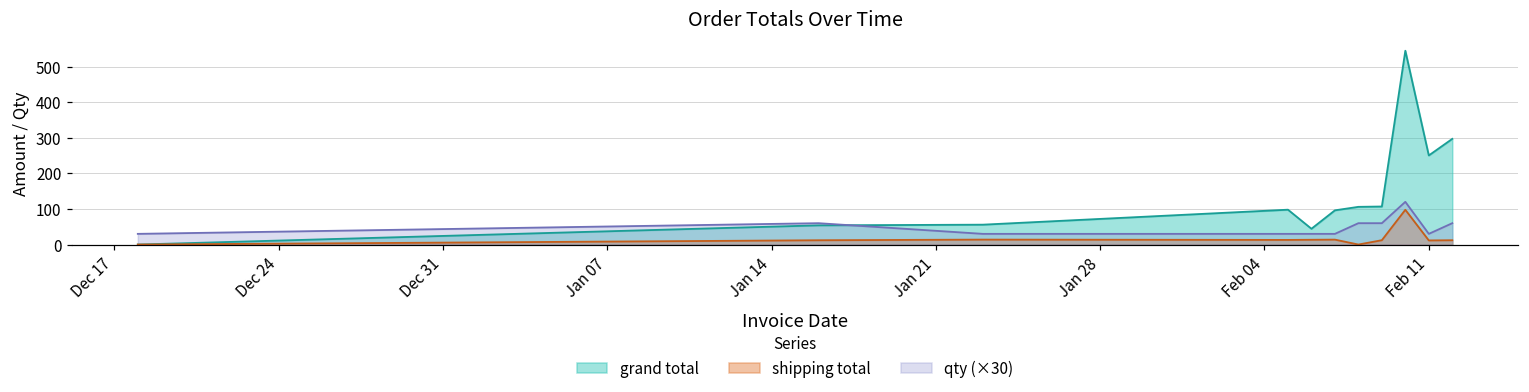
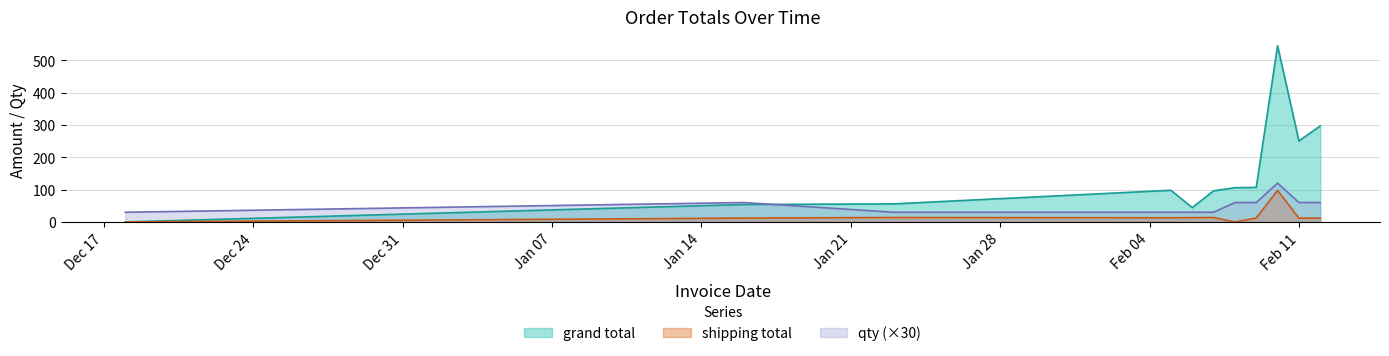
qty (×30), Feb 11: 30 -> 60
